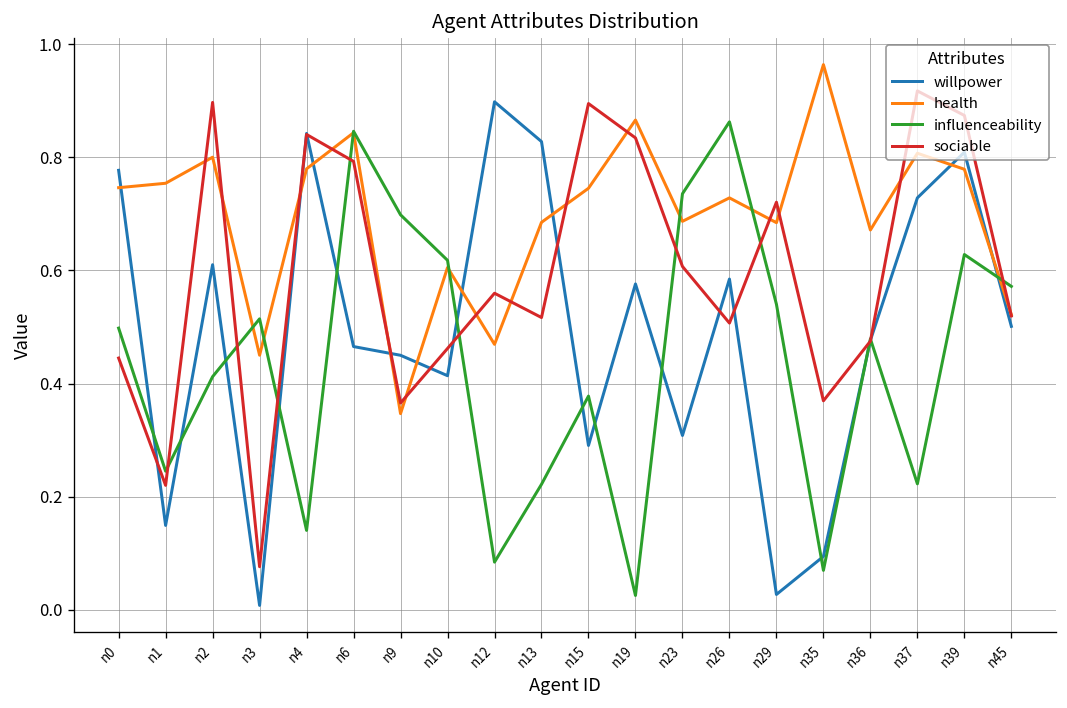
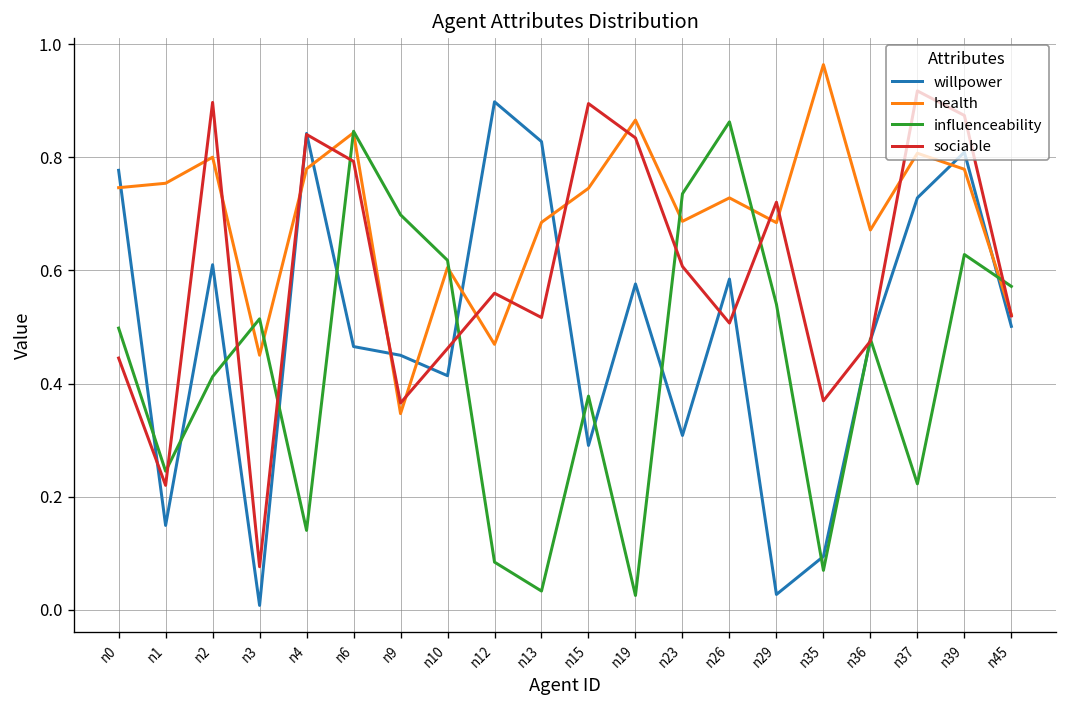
influenceability, n13: 0.22 -> 0.03
